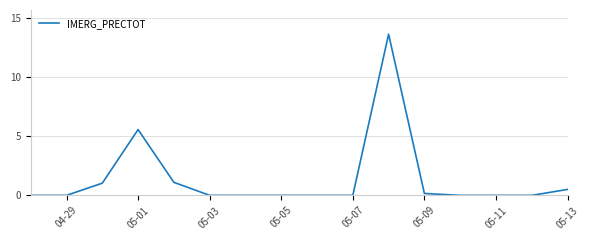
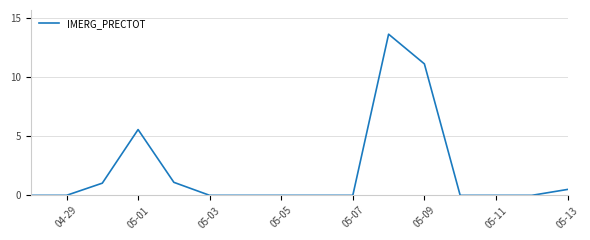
05-09: 0.2 -> 11.1
